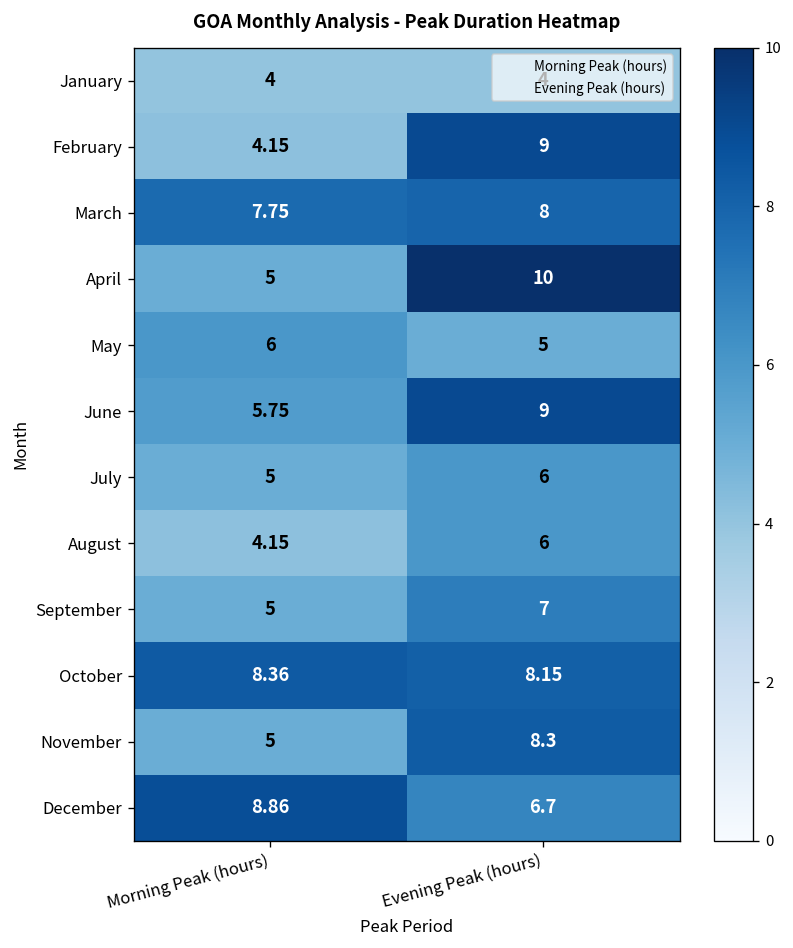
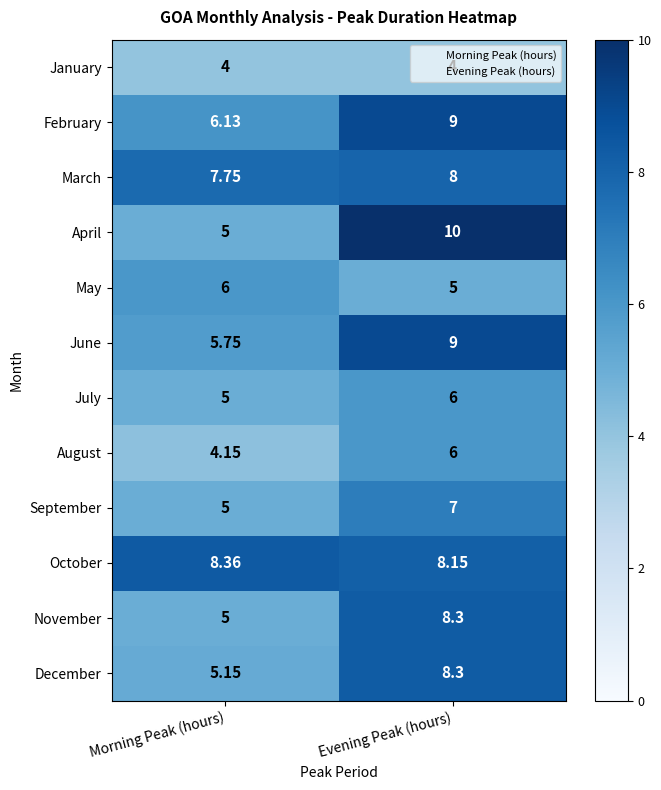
February, Morning Peak (hours): 4.15 -> 6.13
December, Morning Peak (hours): 8.86 -> 5.15
December, Evening Peak (hours): 6.7 -> 8.3
